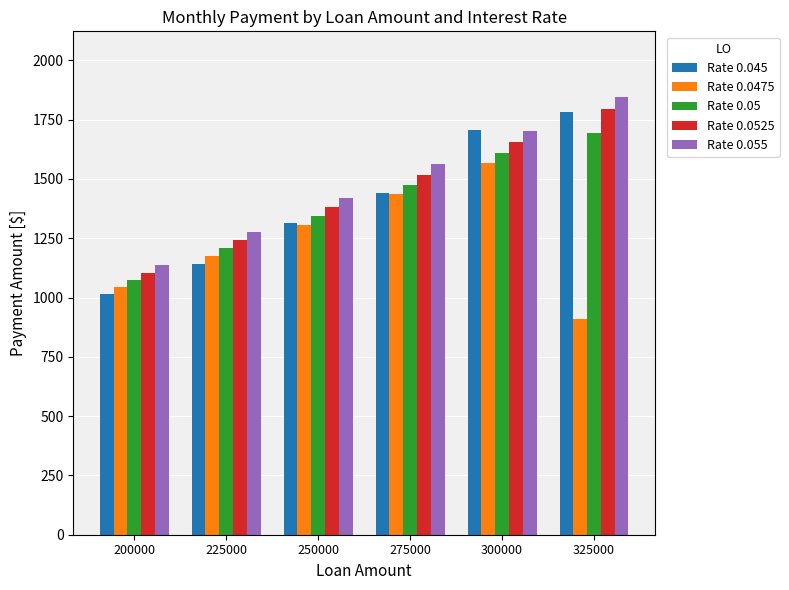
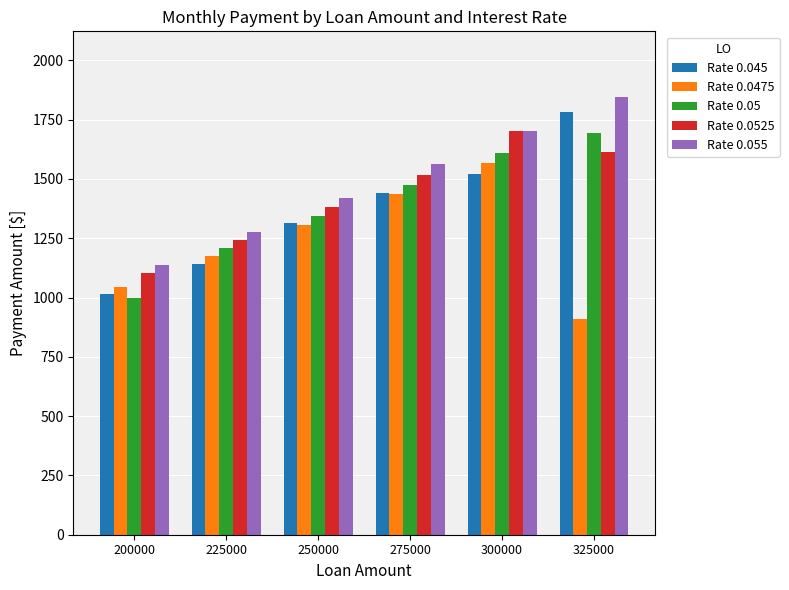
Rate 0.05, 200000: 1070 -> 1000
Rate 0.045, 300000: 1710 -> 1520
Rate 0.0525, 300000: 1660 -> 1700
Rate 0.0525, 325000: 1790 -> 1610
